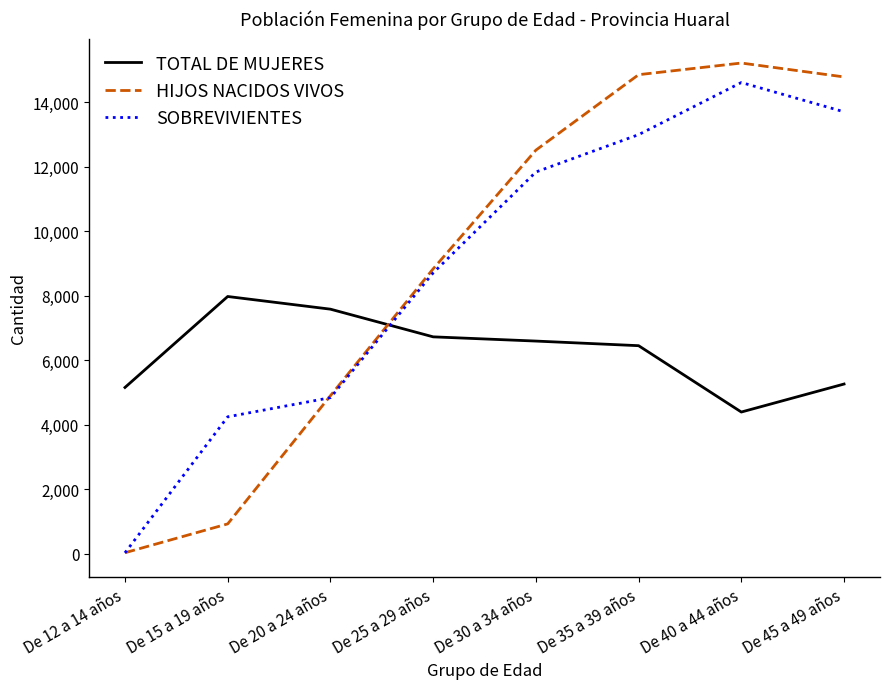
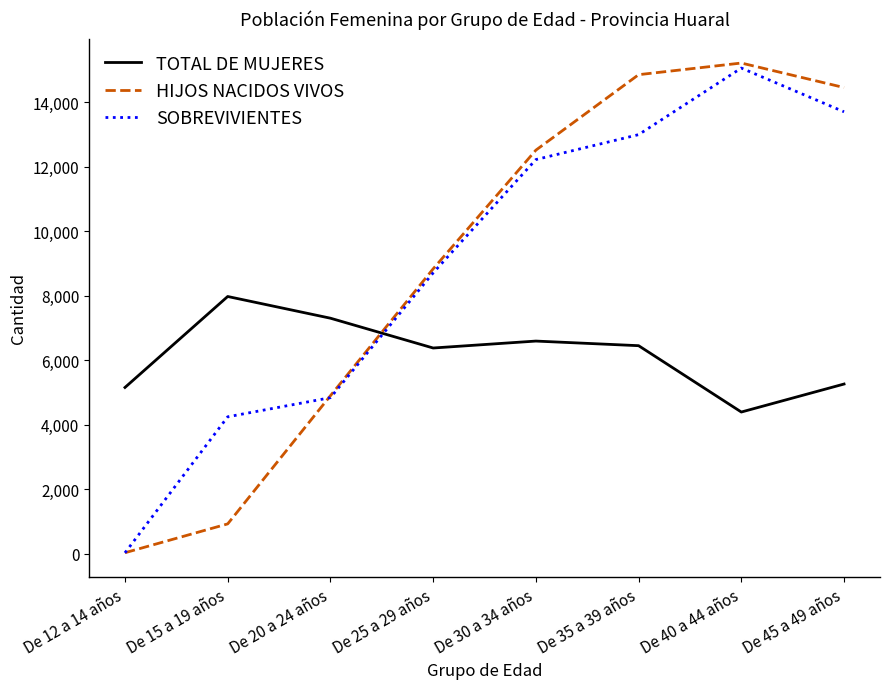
TOTAL DE MUJERES, De 20 a 24 años: 7,600 -> 7,300
TOTAL DE MUJERES, De 25 a 29 años: 6,700 -> 6,400
SOBREVIVIENTES, De 30 a 34 años: 11,800 -> 12,200
SOBREVIVIENTES, De 40 a 44 años: 14,600 -> 15,100
HIJOS NACIDOS VIVOS, De 45 a 49 años: 14,800 -> 14,500
